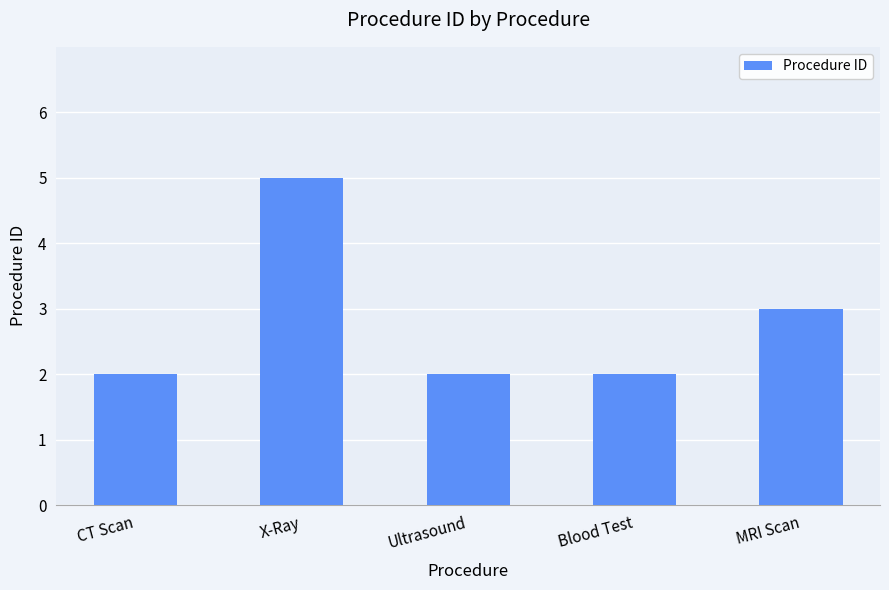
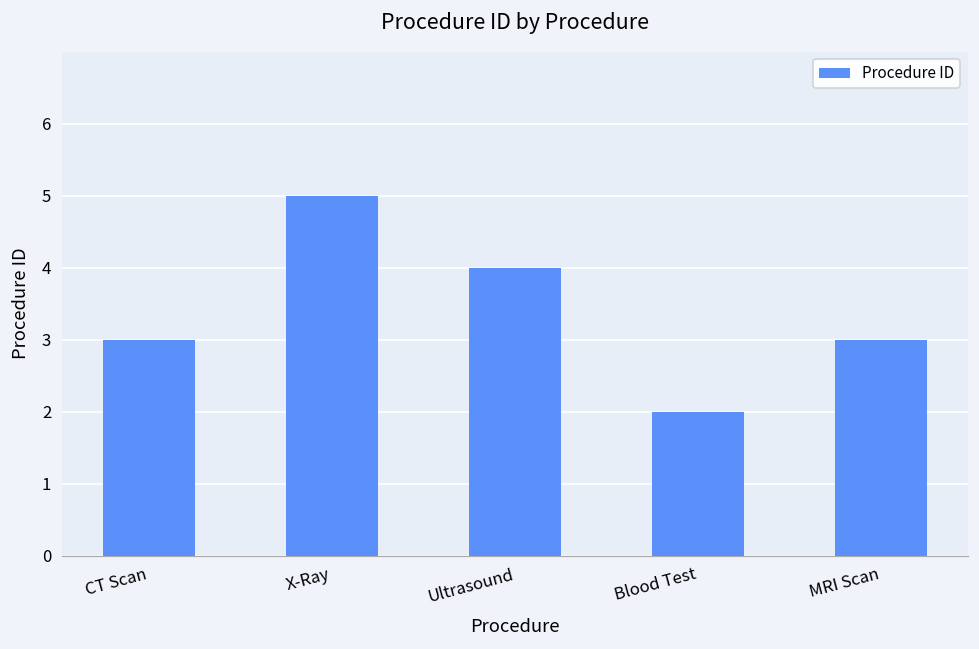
CT Scan: 2 -> 3
Ultrasound: 2 -> 4
